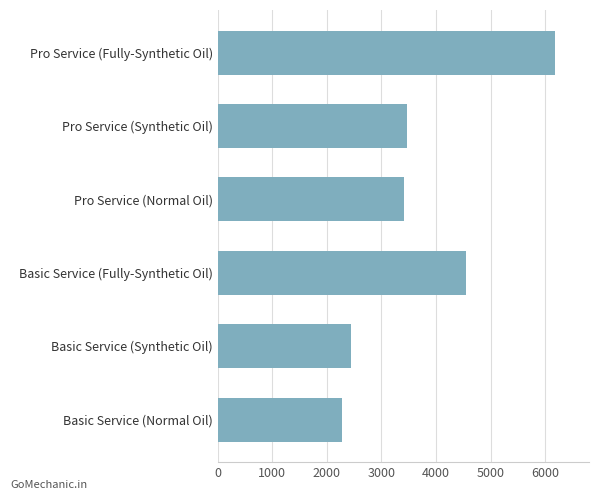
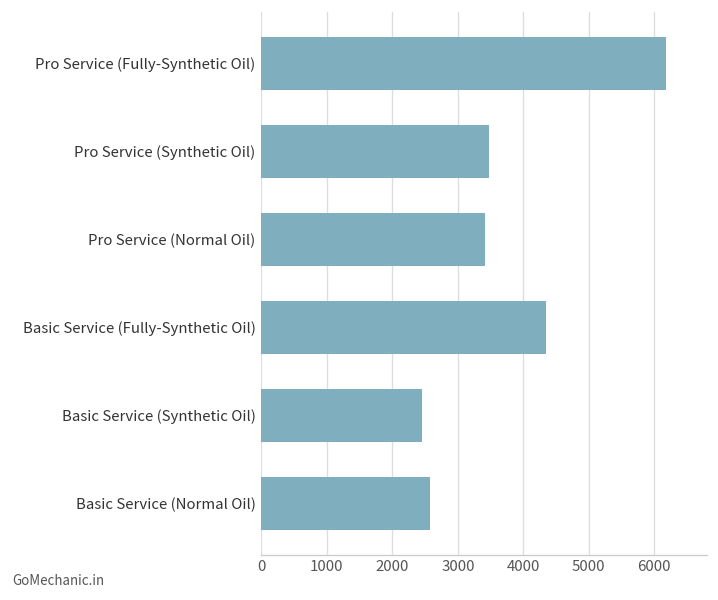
Basic Service (Fully-Synthetic Oil): 4600 -> 4300
Basic Service (Normal Oil): 2300 -> 2600
